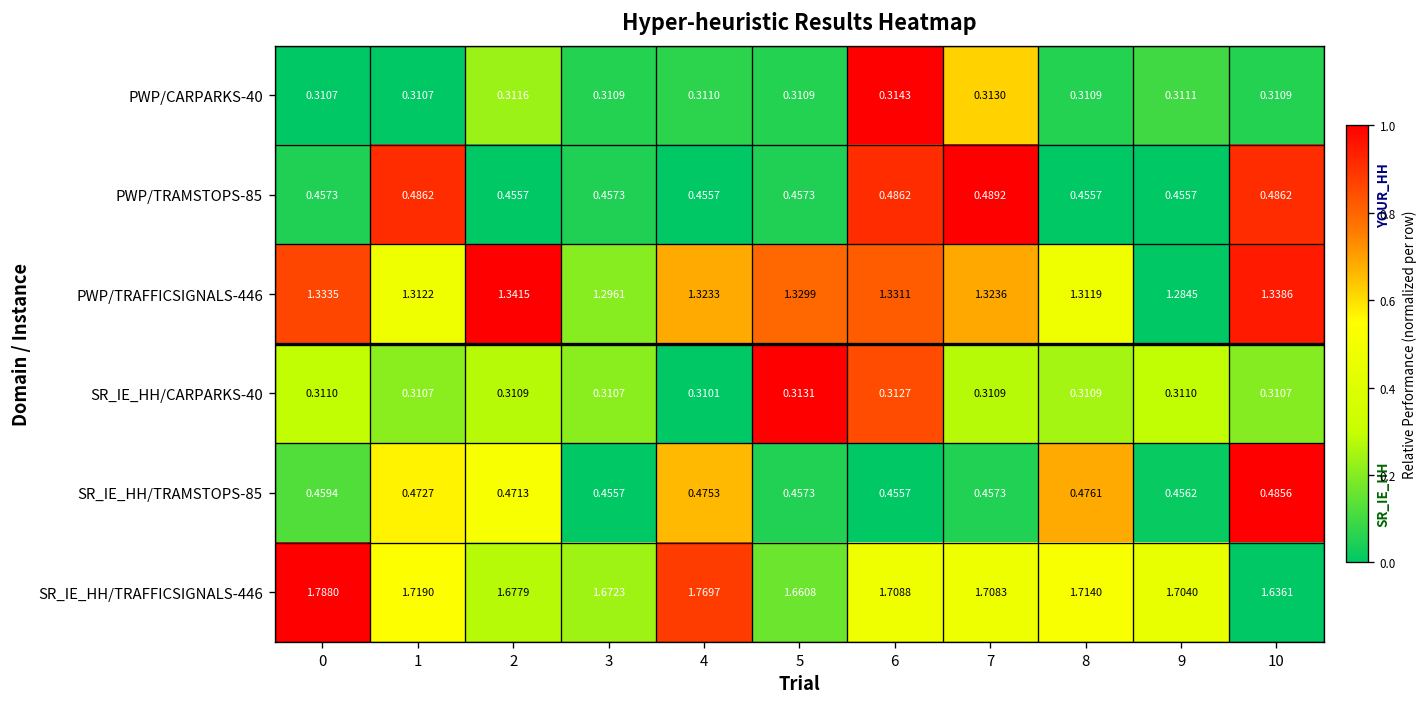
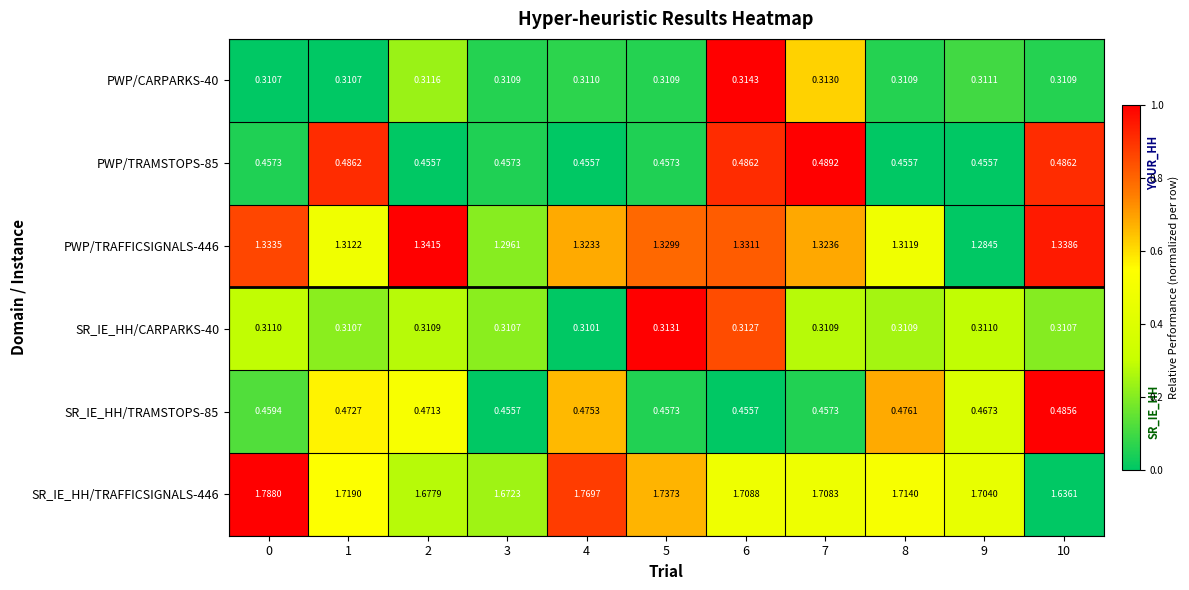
SR_IE_HH/TRAMSTOPS-85, 9: 0.4562 -> 0.4673
SR_IE_HH/TRAFFICSIGNALS-446, 5: 1.6608 -> 1.7373
